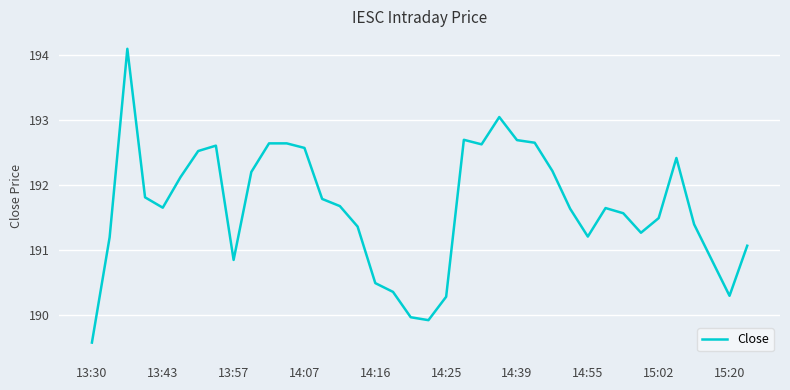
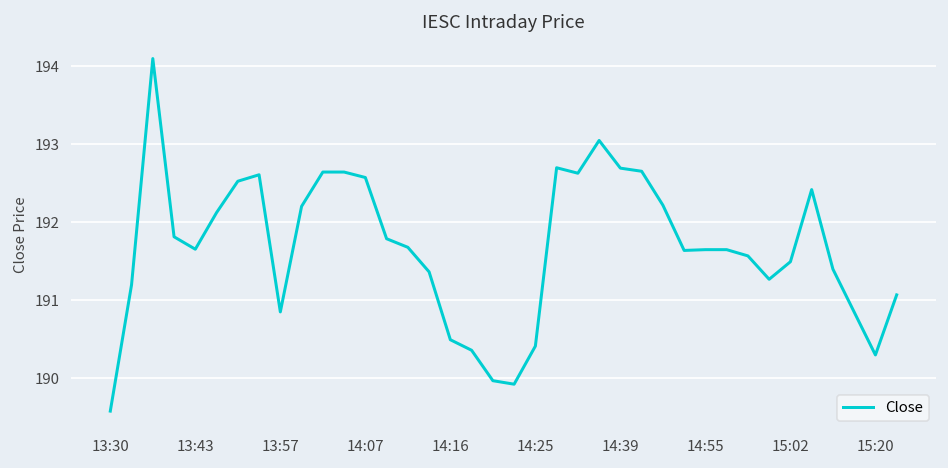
14:25: 190.3 -> 190.4
14:55: 191.2 -> 191.6
